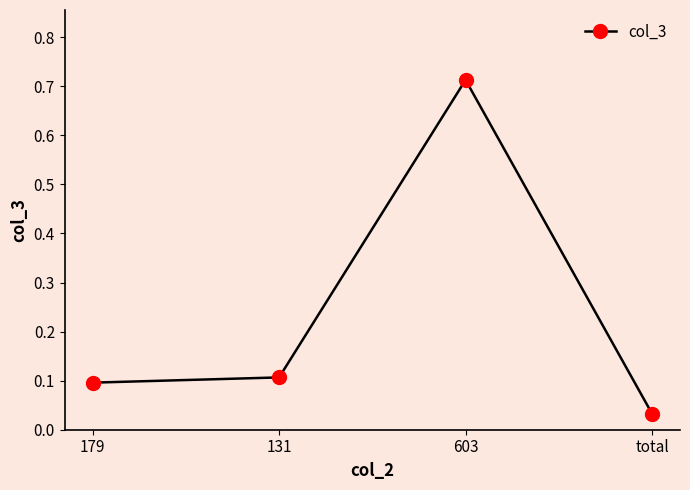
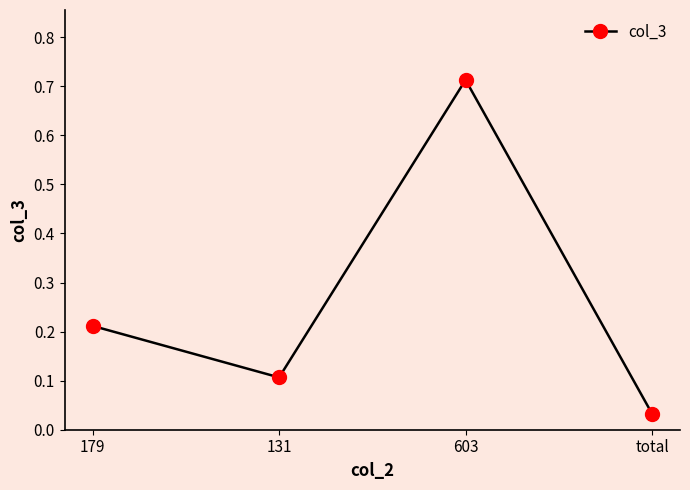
179: 0.10 -> 0.21
